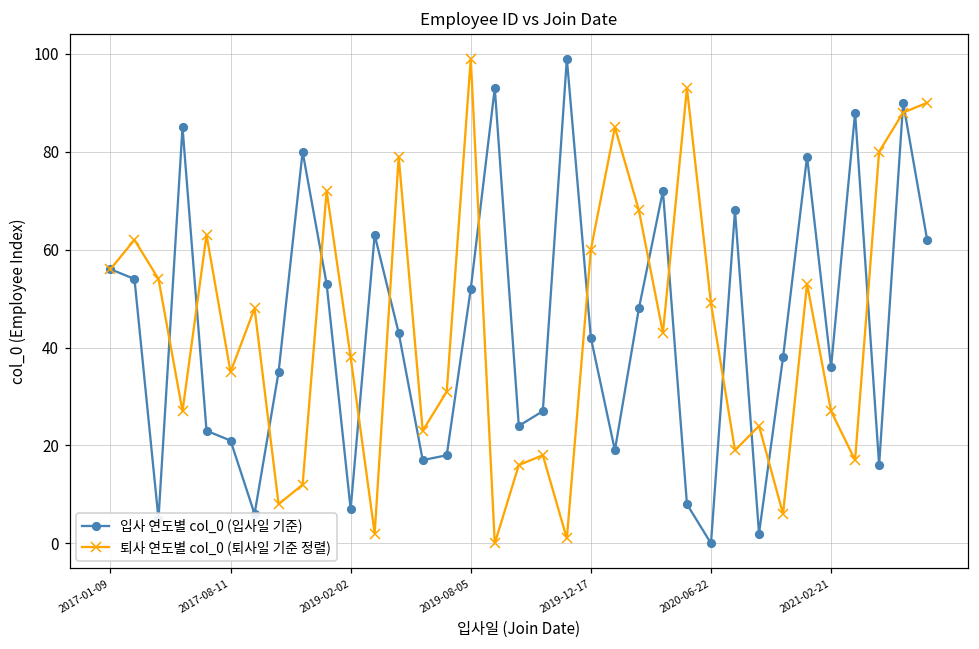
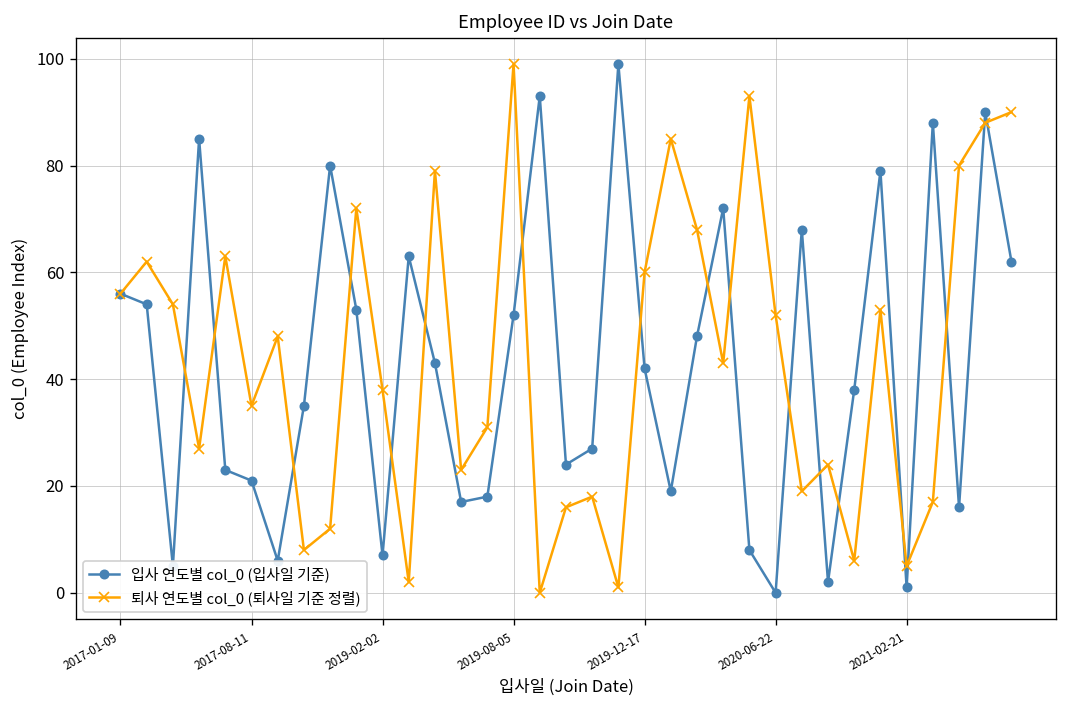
퇴사 연도별 col_0 (퇴사일 기준 정렬), 2020-06-22: 49 -> 52
입사 연도별 col_0 (입사일 기준), 2021-02-21: 36 -> 1
퇴사 연도별 col_0 (퇴사일 기준 정렬), 2021-02-21: 27 -> 5
